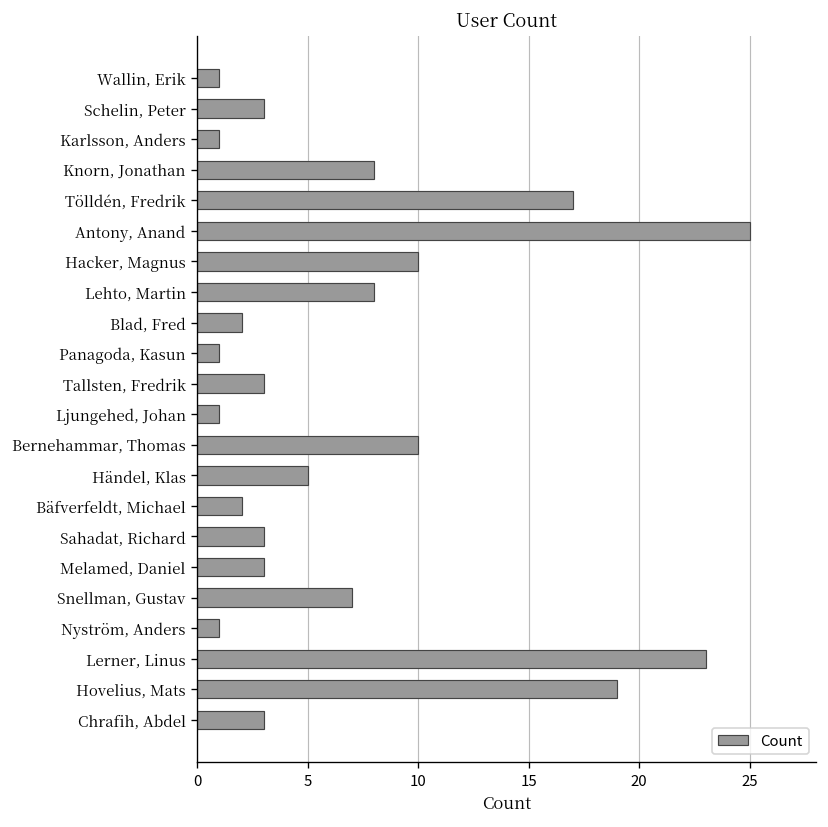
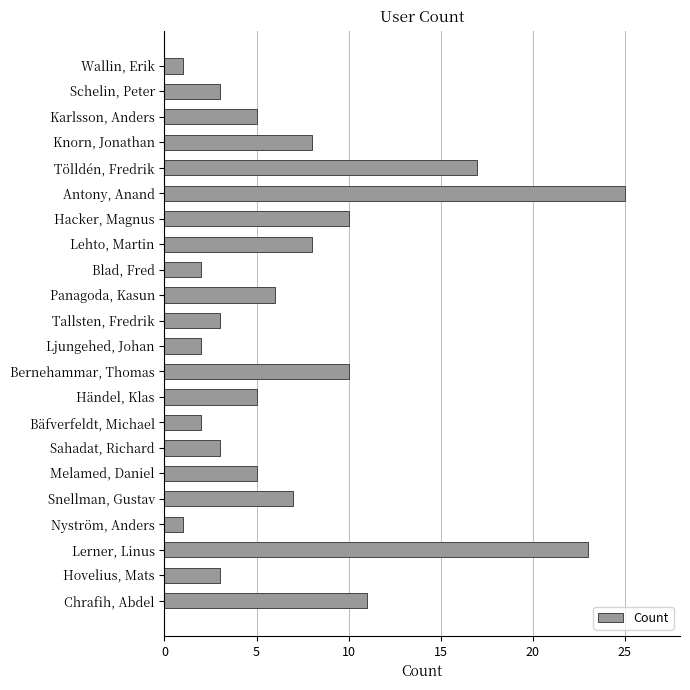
Karlsson, Anders: 1 -> 5
Panagoda, Kasun: 1 -> 6
Ljungehed, Johan: 1 -> 2
Melamed, Daniel: 3 -> 5
Hovelius, Mats: 19 -> 3
Chrafih, Abdel: 3 -> 11
